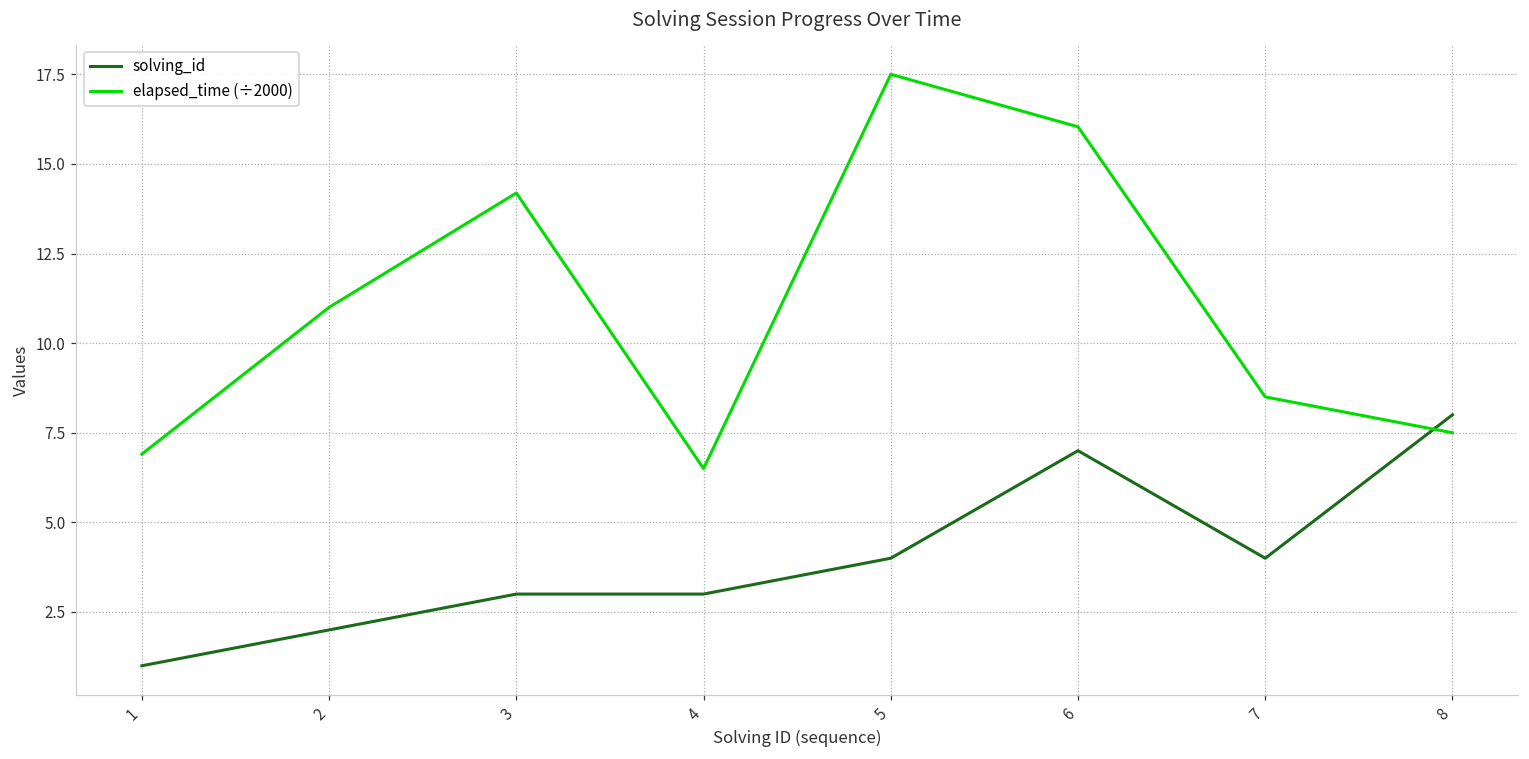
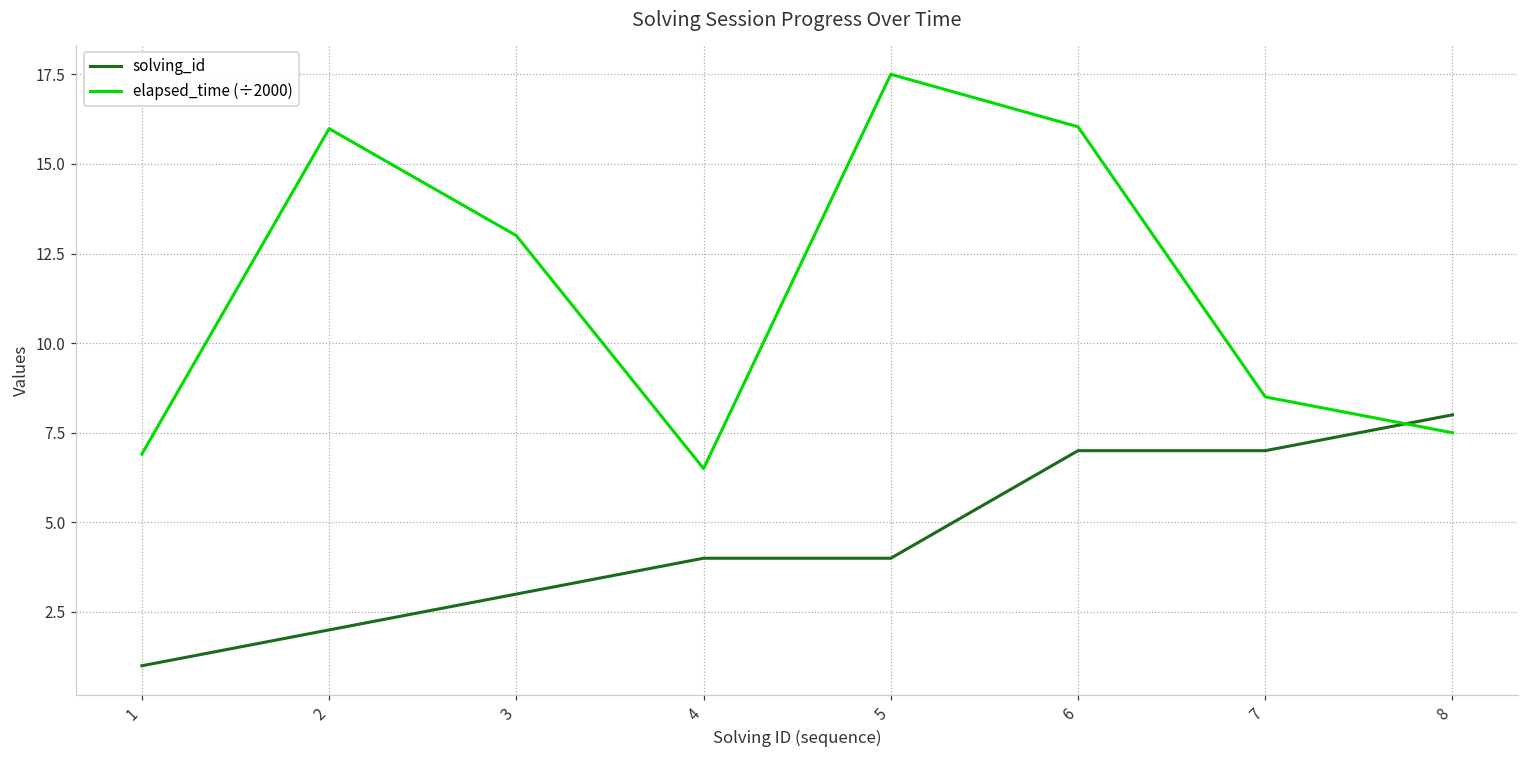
elapsed_time (÷2000), 2: 11.0 -> 16.0
elapsed_time (÷2000), 3: 14.2 -> 13.0
solving_id, 4: 3 -> 4
solving_id, 7: 4 -> 7
